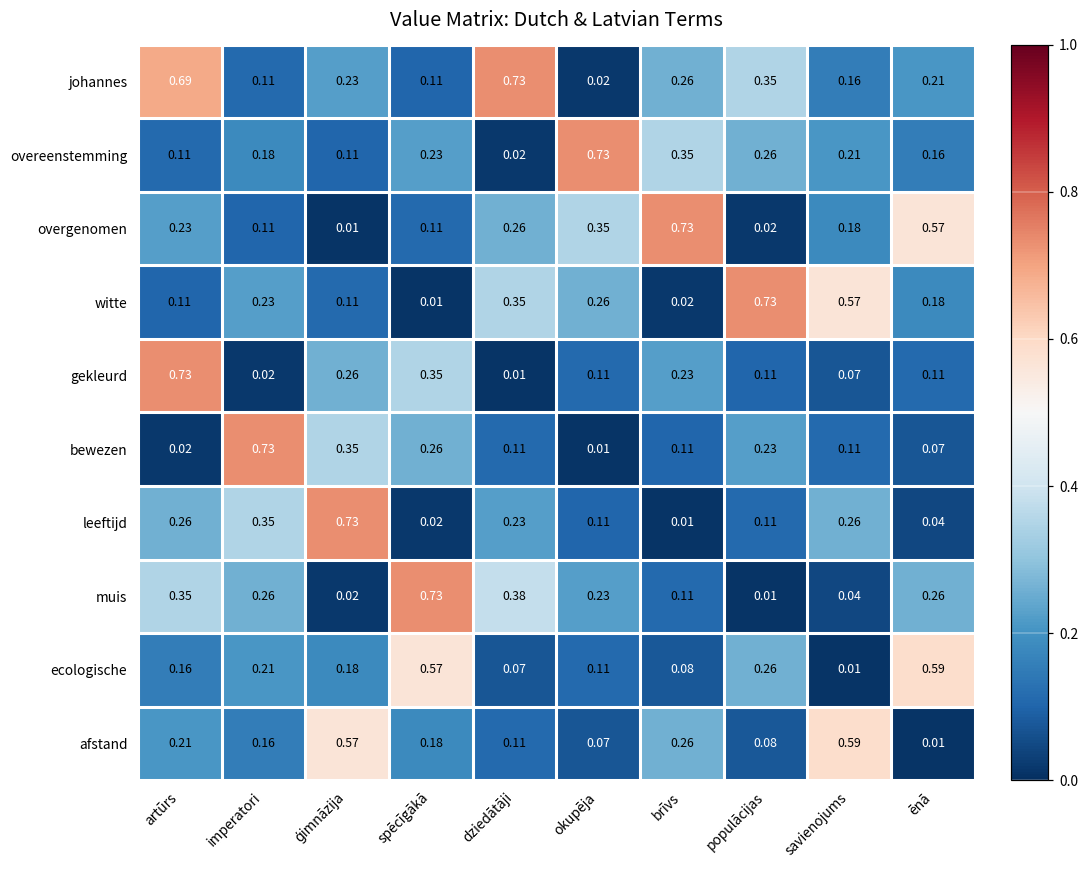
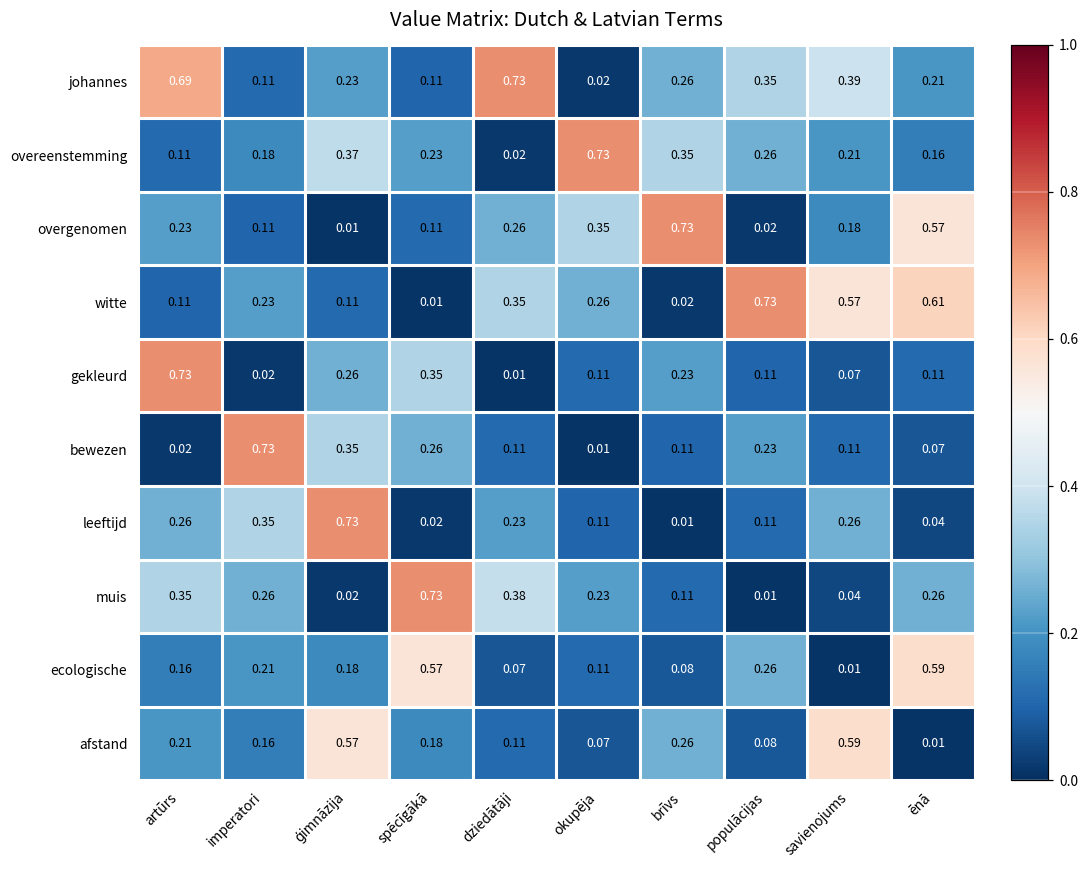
johannes, savienojums: 0.16 -> 0.39
overeenstemming, ģimnāzija: 0.11 -> 0.37
witte, ēnā: 0.18 -> 0.61
